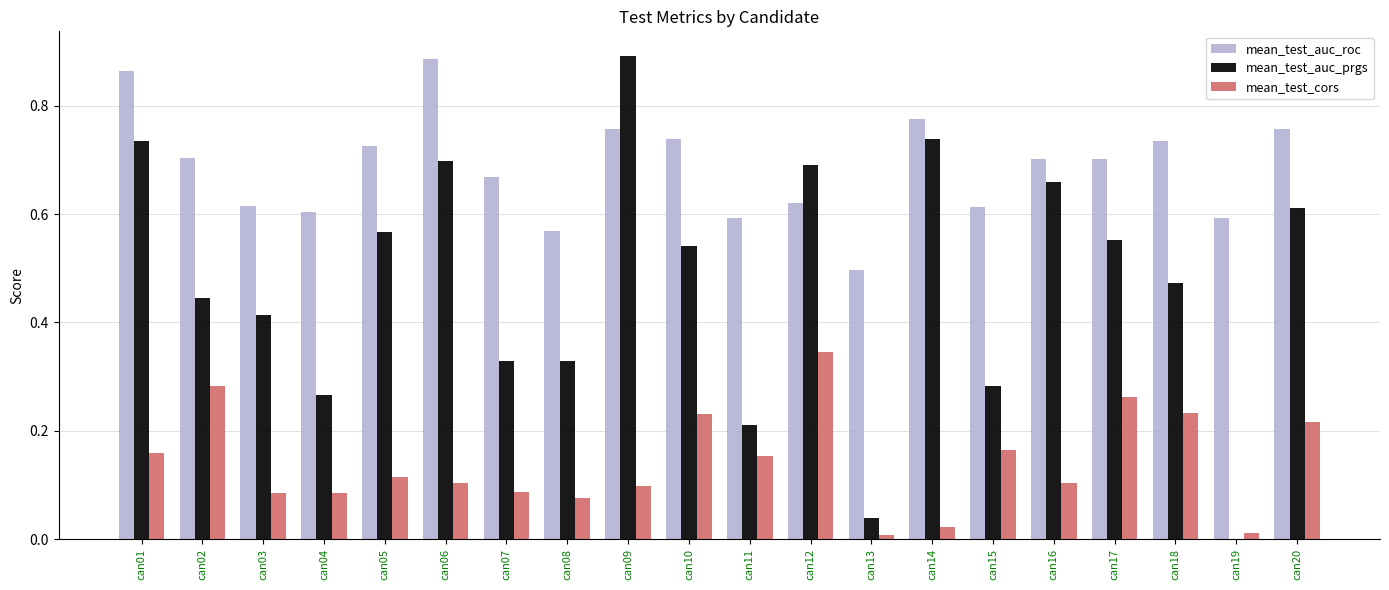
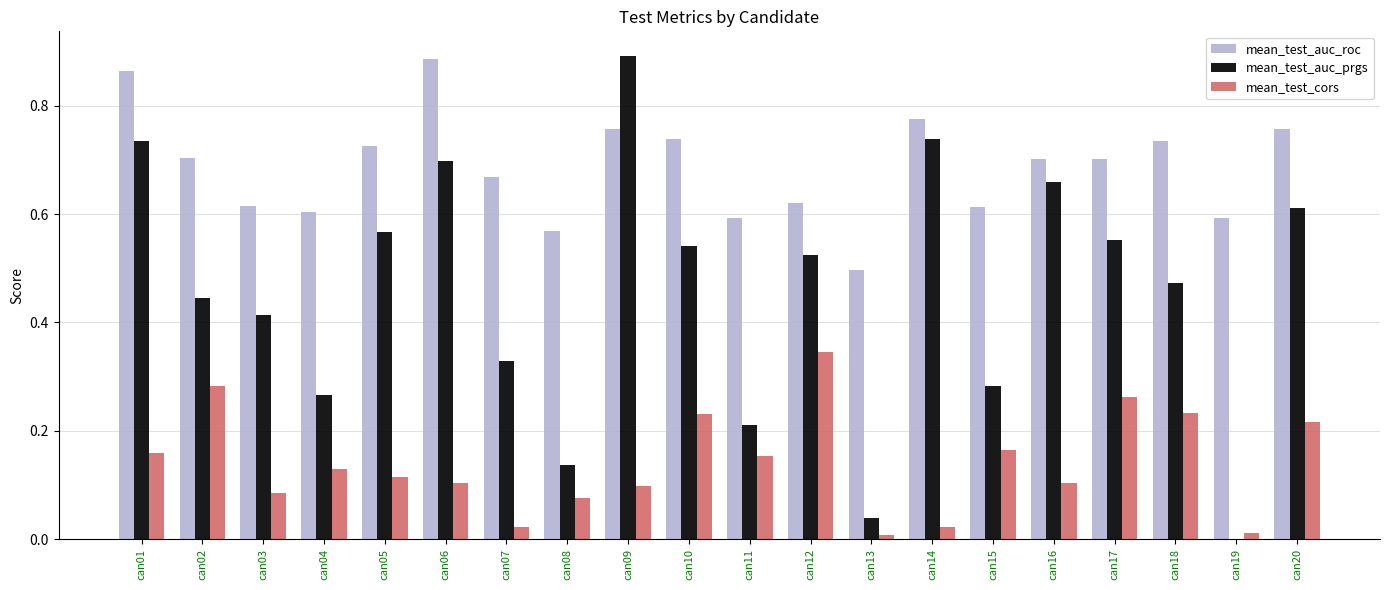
mean_test_cors, can04: 0.08 -> 0.13
mean_test_cors, can07: 0.09 -> 0.02
mean_test_auc_prgs, can08: 0.33 -> 0.14
mean_test_auc_prgs, can12: 0.69 -> 0.52
